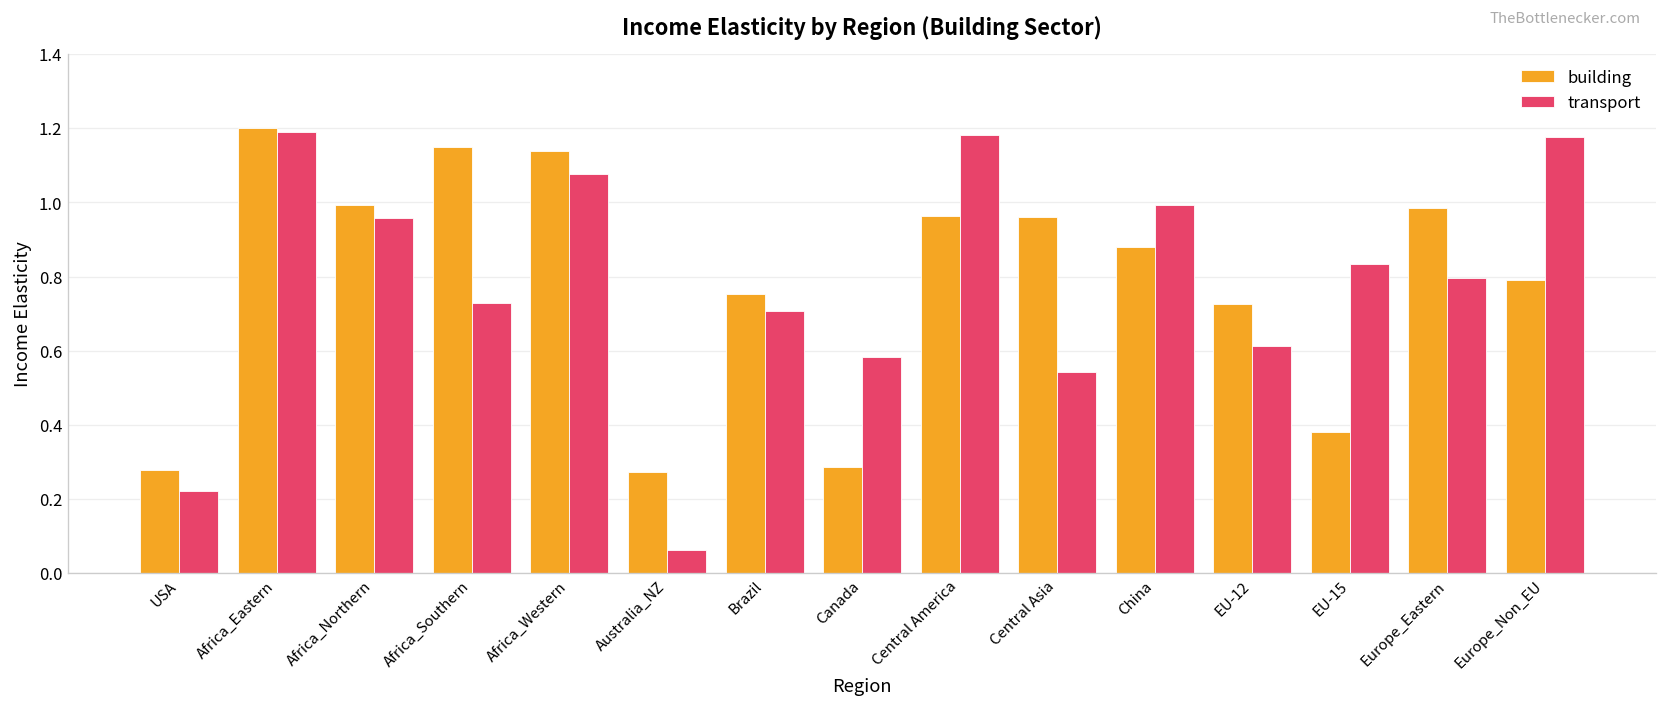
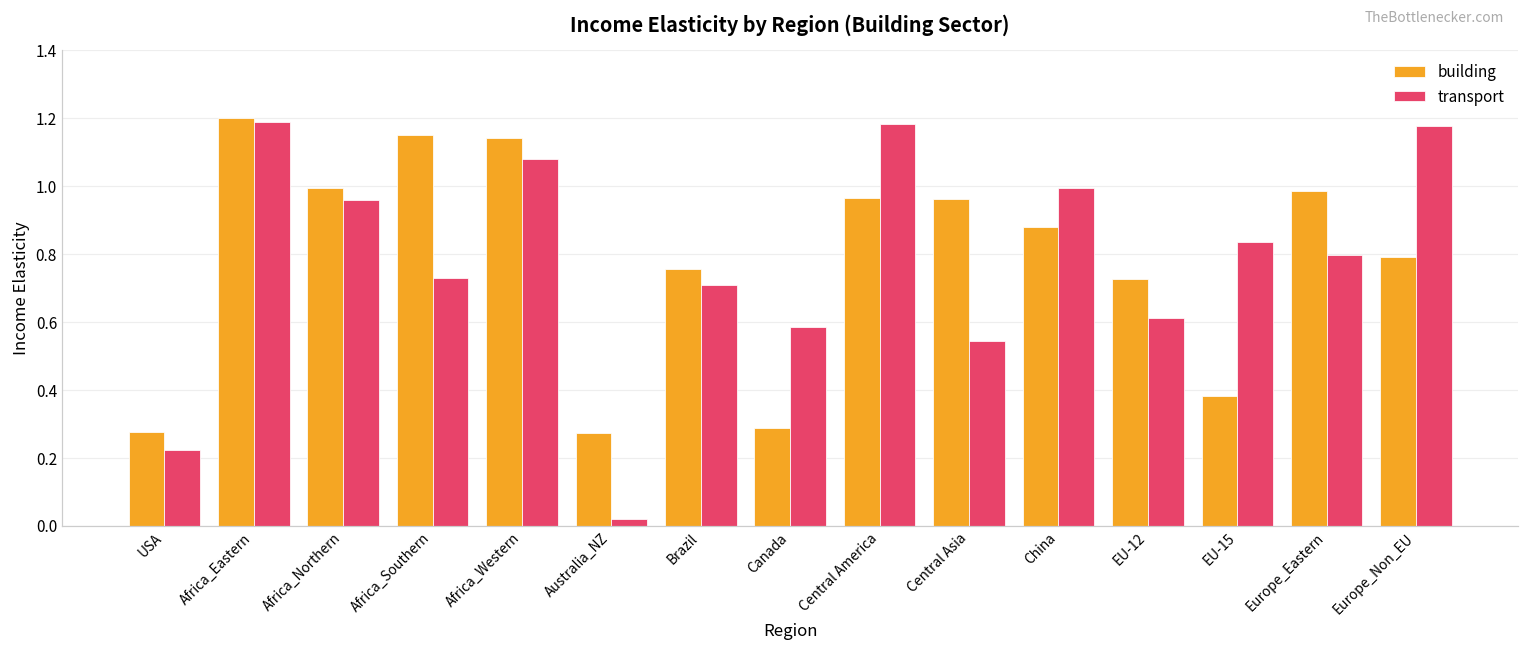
transport, Australia_NZ: 0.06 -> 0.02
